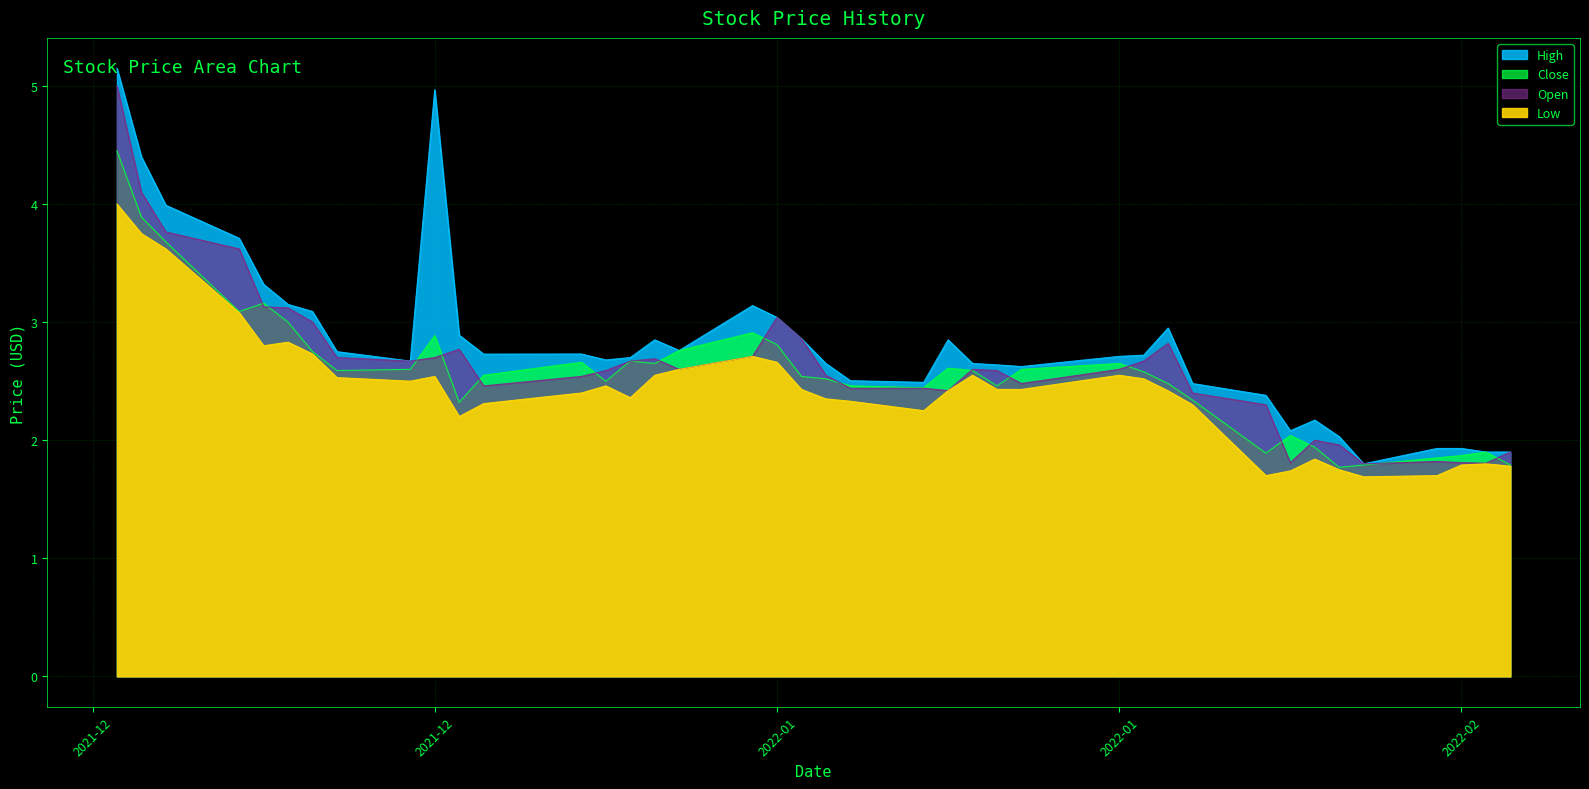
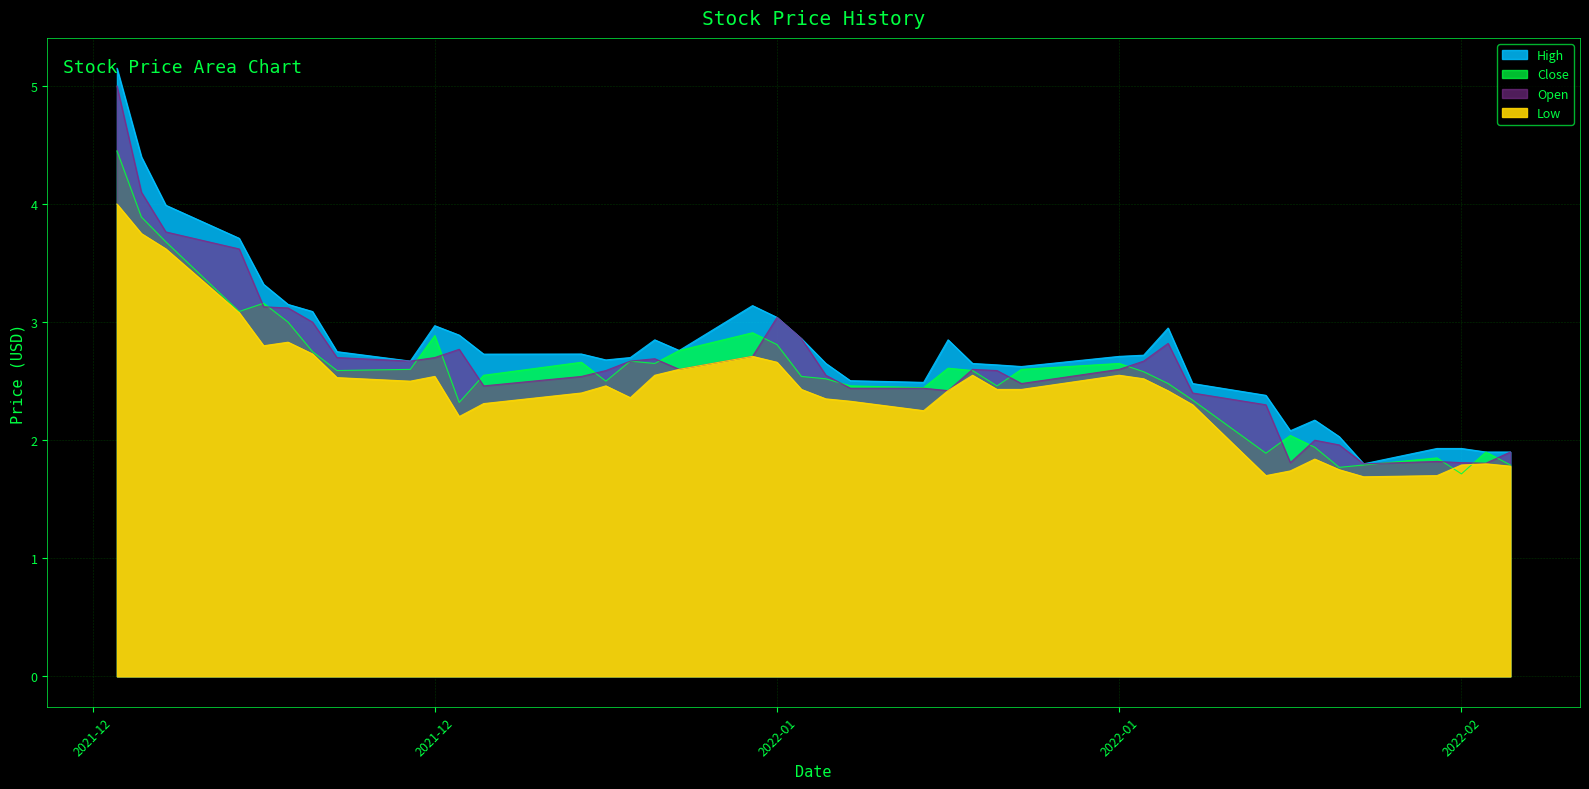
High, 2021-12: 4.97 -> 2.97
Close, 2022-02: 1.87 -> 1.71
